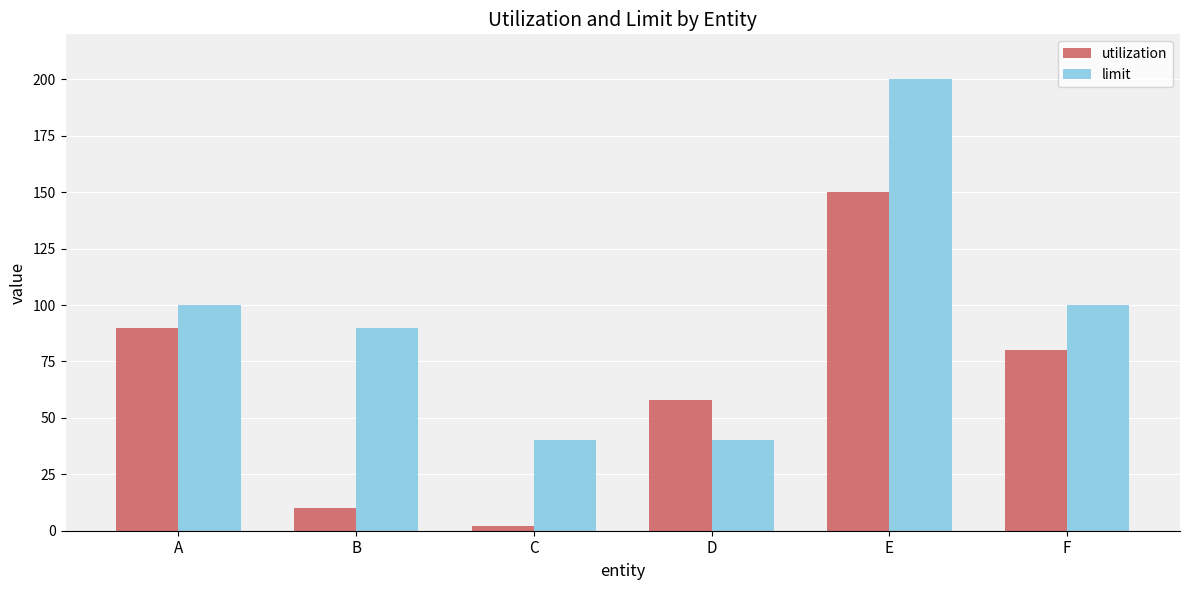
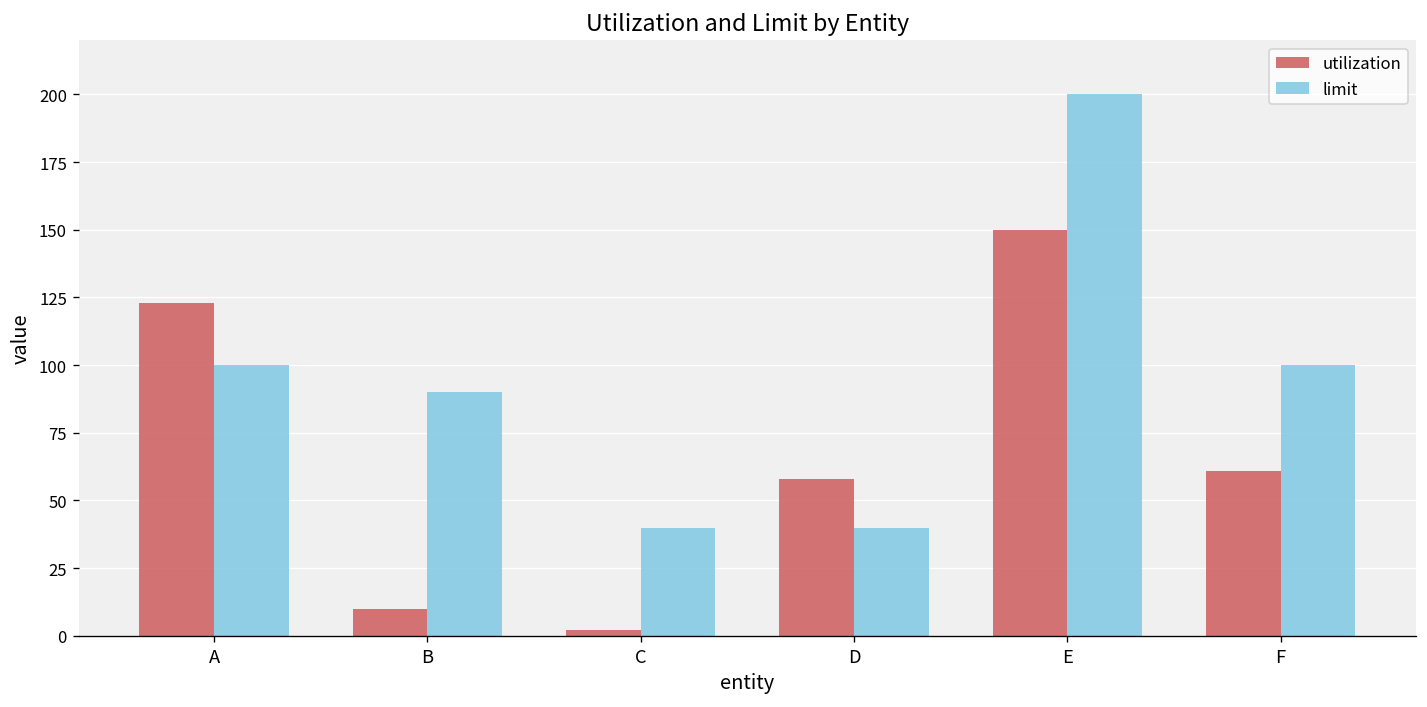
utilization, A: 90 -> 123
utilization, F: 80 -> 61
